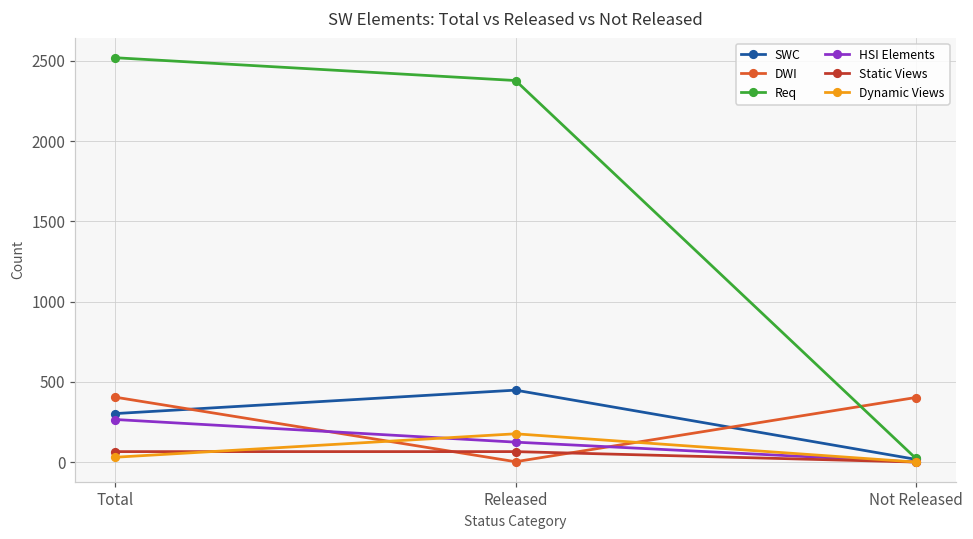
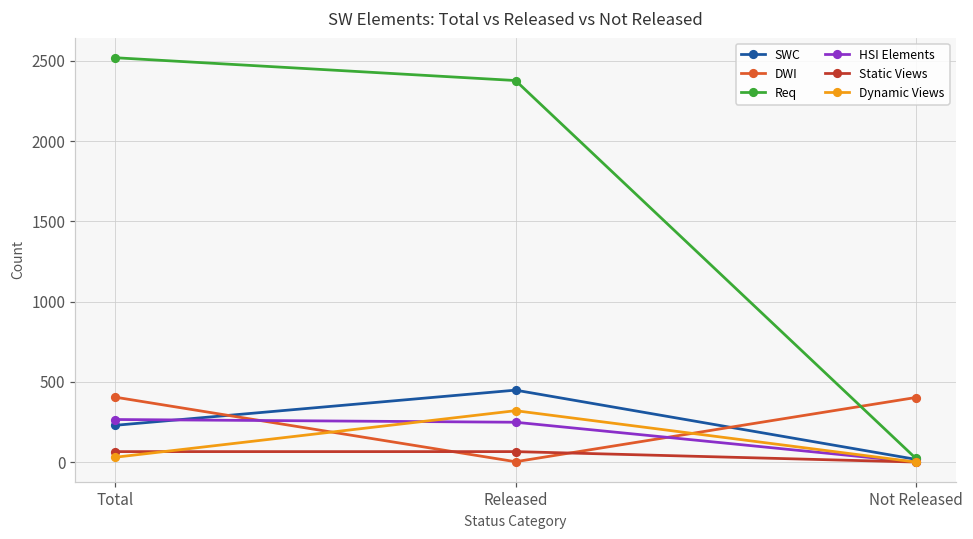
SWC, Total: 300 -> 230
HSI Elements, Released: 120 -> 250
Dynamic Views, Released: 180 -> 320
